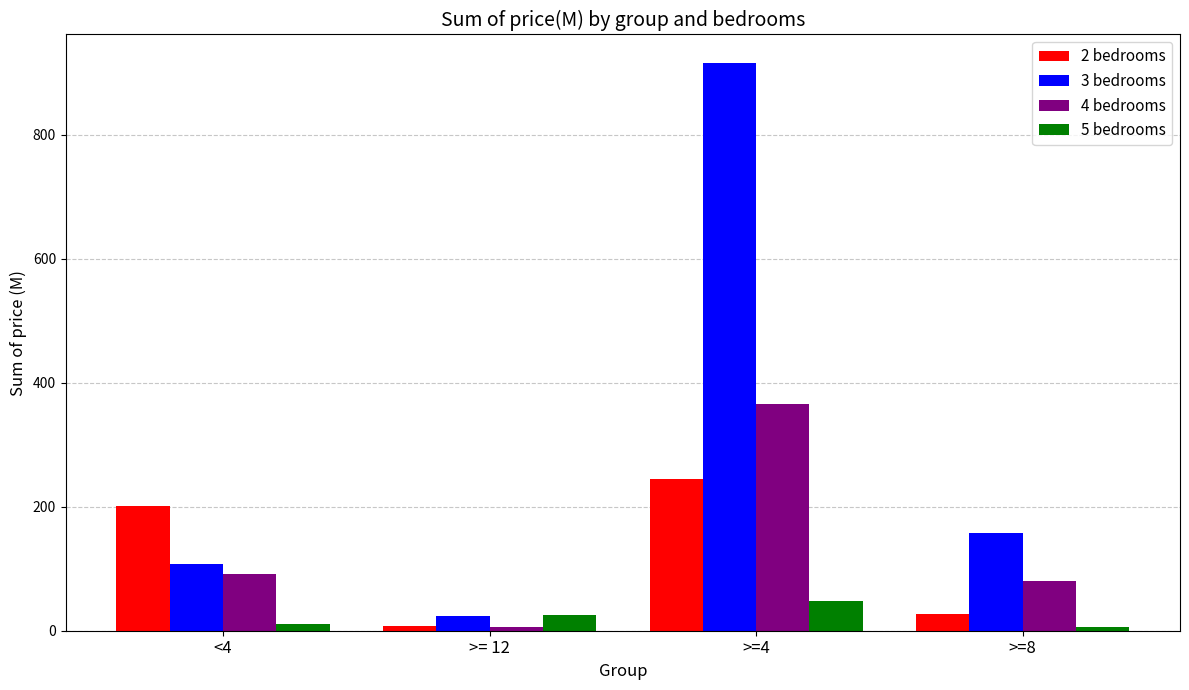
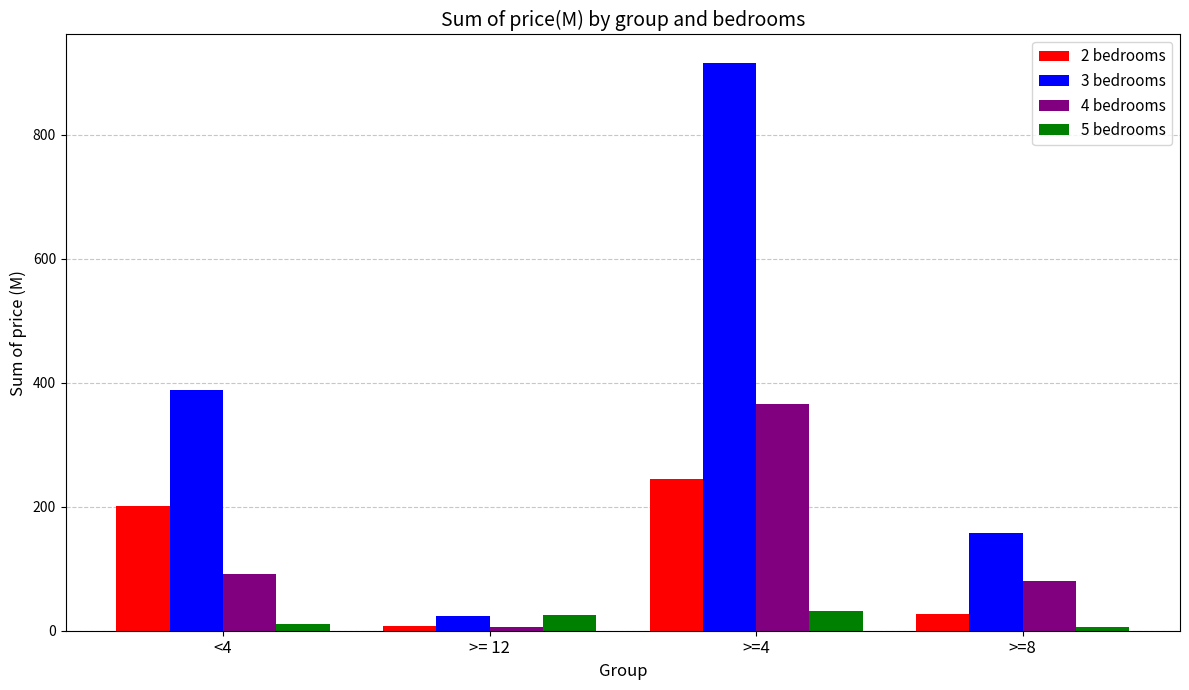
3 bedrooms, <4: 110 -> 390
5 bedrooms, >=4: 50 -> 30
